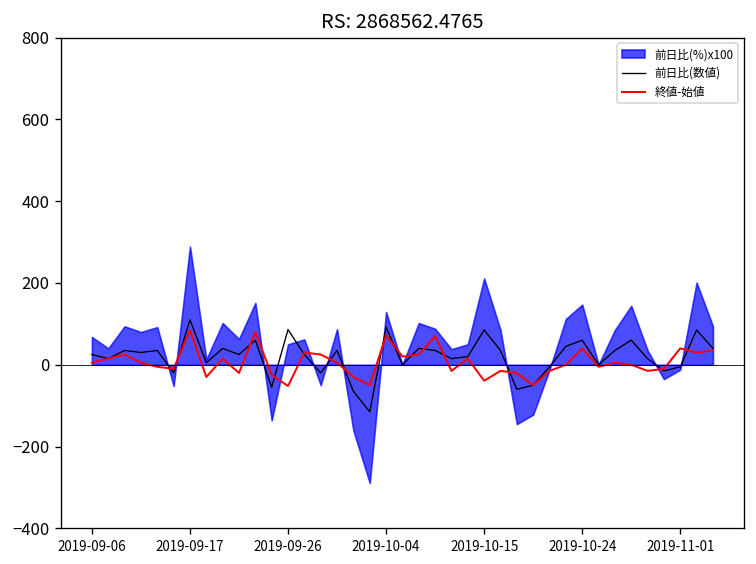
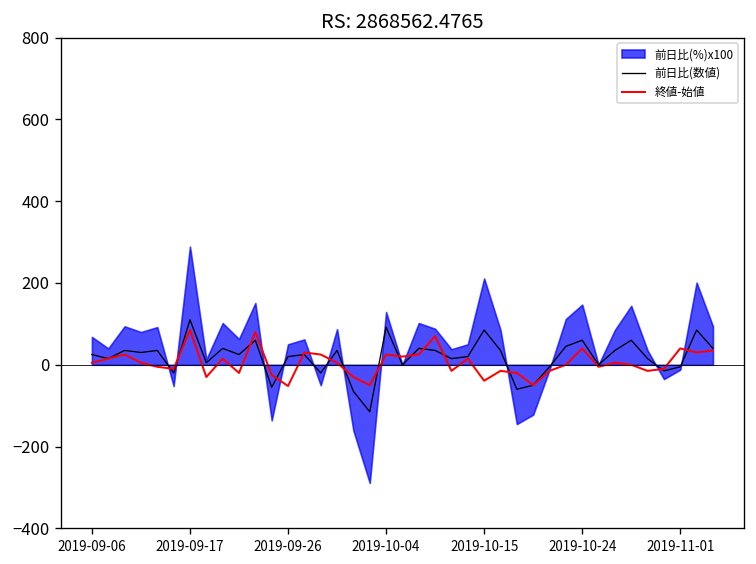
前日比(数値), 2019-09-26: 90 -> 20
終値-始値, 2019-10-04: 70 -> 30
